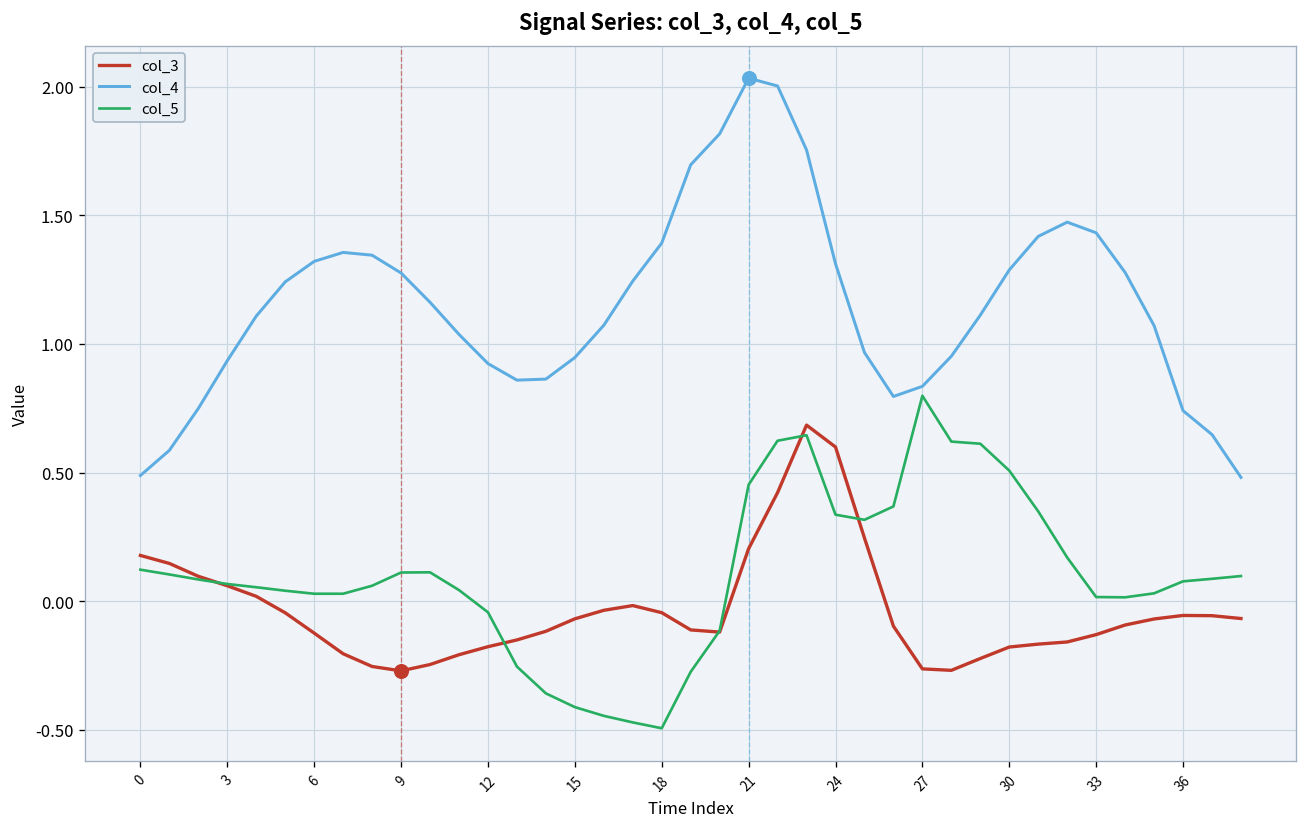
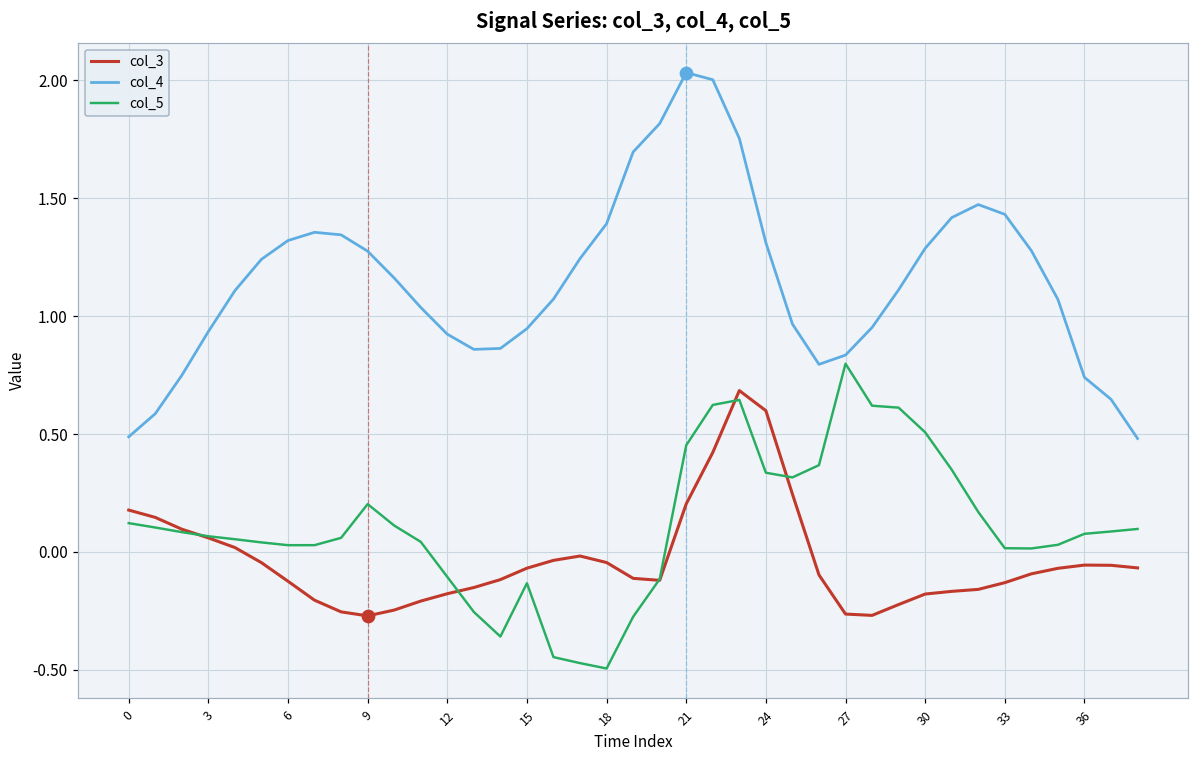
col_5, 9: 0.11 -> 0.20
col_5, 12: -0.04 -> -0.11
col_5, 15: -0.41 -> -0.13
